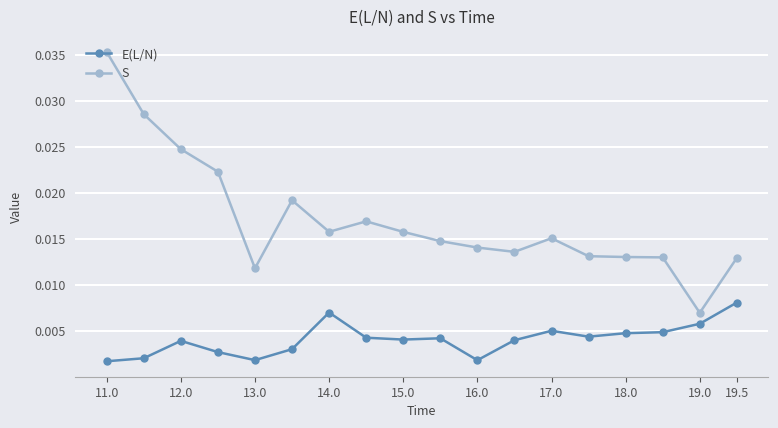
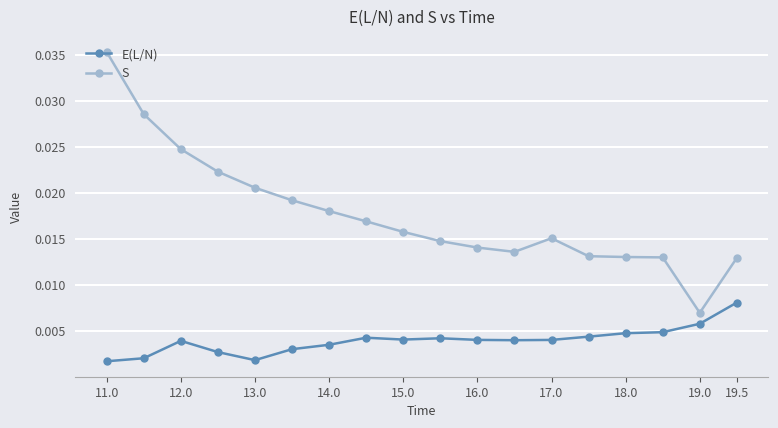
S, 13.0: 0.012 -> 0.021
E(L/N), 14.0: 0.007 -> 0.004
S, 14.0: 0.016 -> 0.018
E(L/N), 16.0: 0.002 -> 0.004
E(L/N), 17.0: 0.005 -> 0.004
